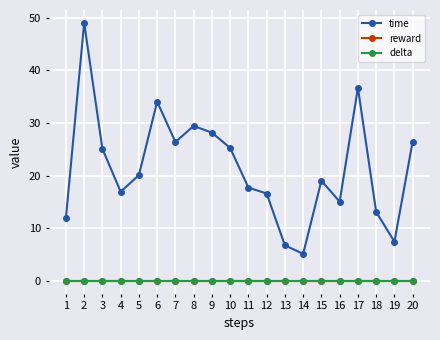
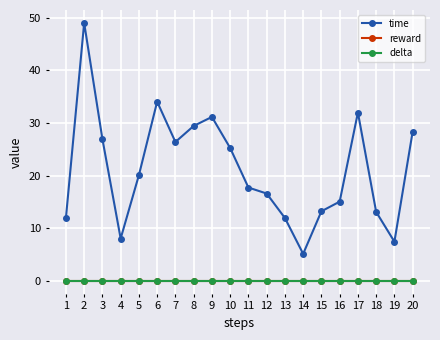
time, 3: 25 -> 27
time, 4: 17 -> 8
time, 9: 28 -> 31
time, 13: 7 -> 12
time, 15: 19 -> 13
time, 17: 37 -> 32
time, 20: 26 -> 28
